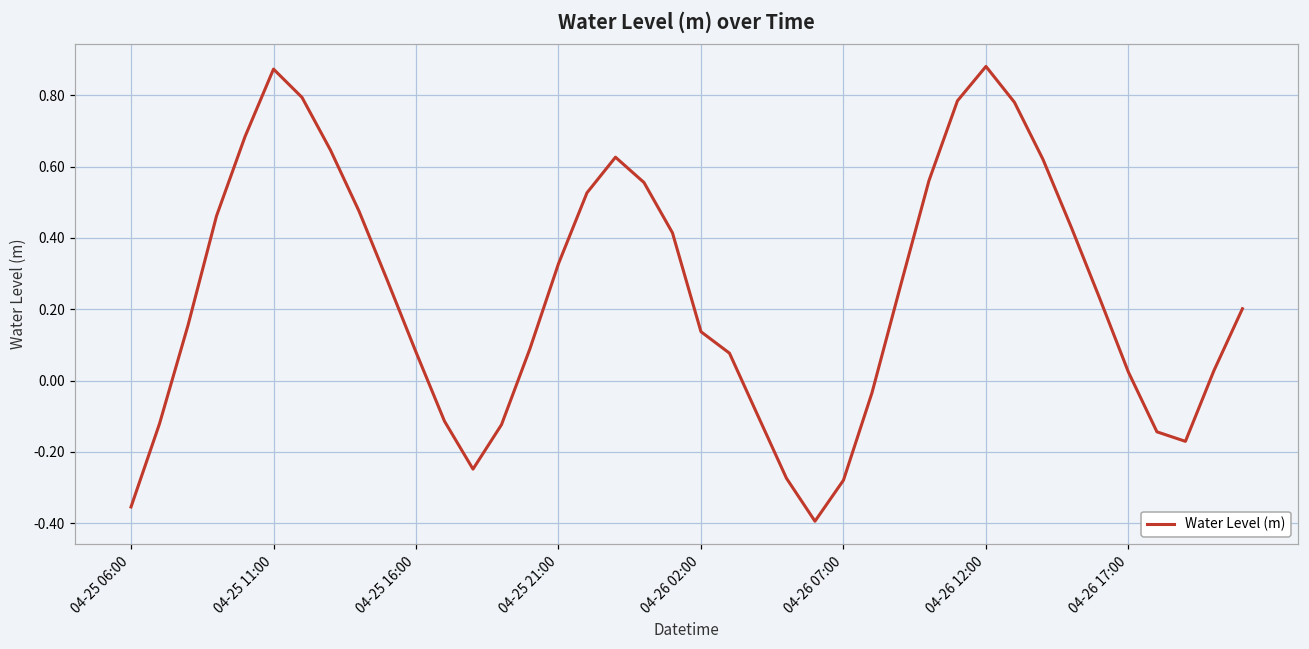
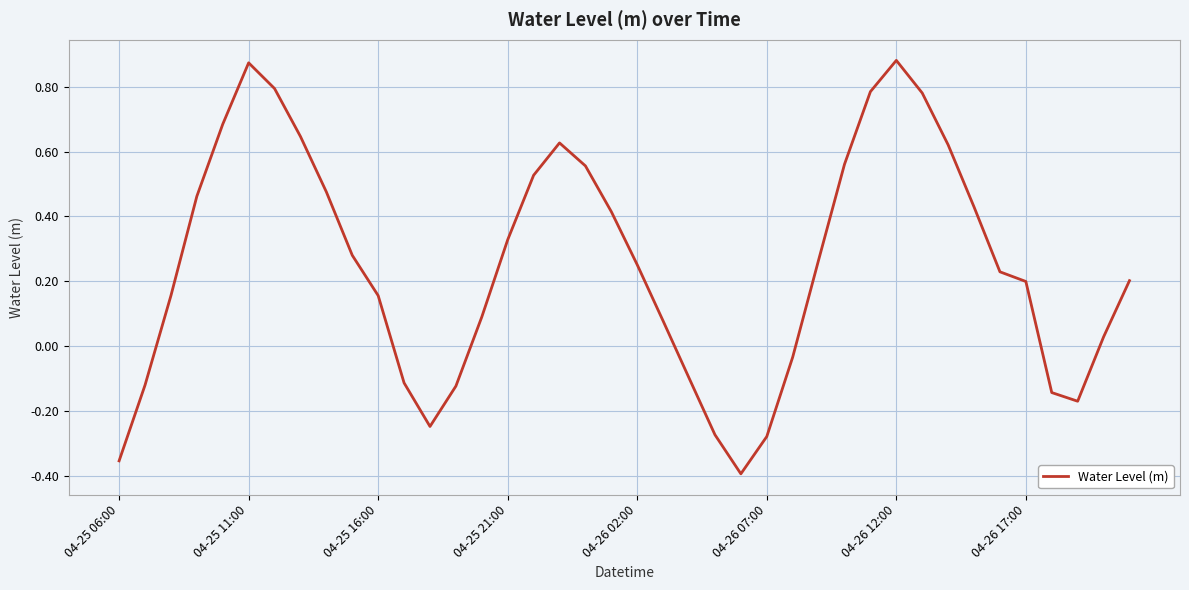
04-25 16:00: 0.08 -> 0.16
04-26 02:00: 0.14 -> 0.25
04-26 17:00: 0.02 -> 0.20
